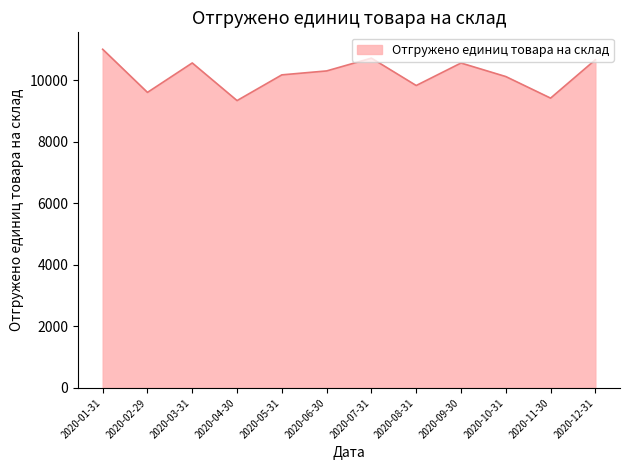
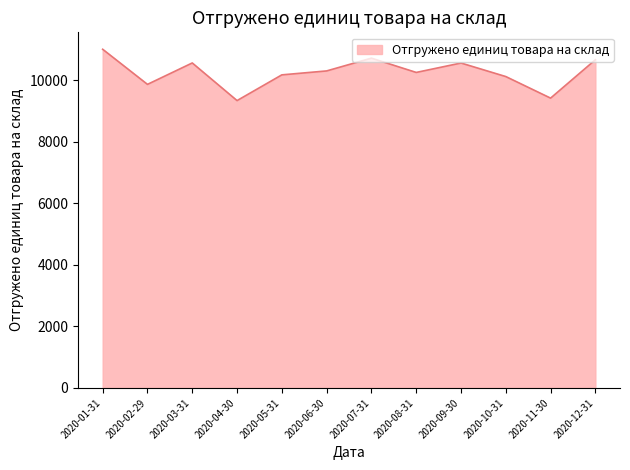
2020-02-29: 9600 -> 9900
2020-08-31: 9800 -> 10300
